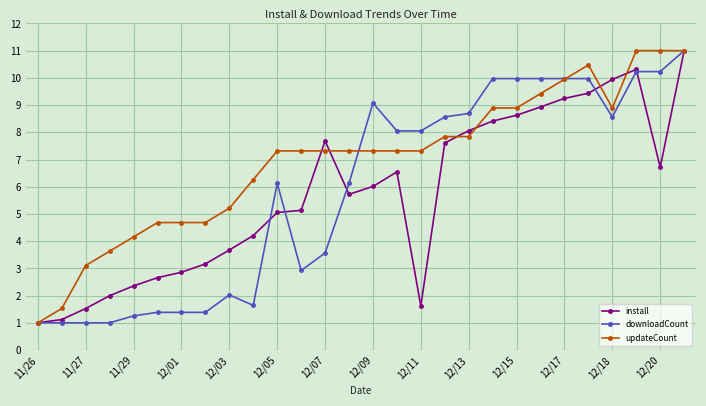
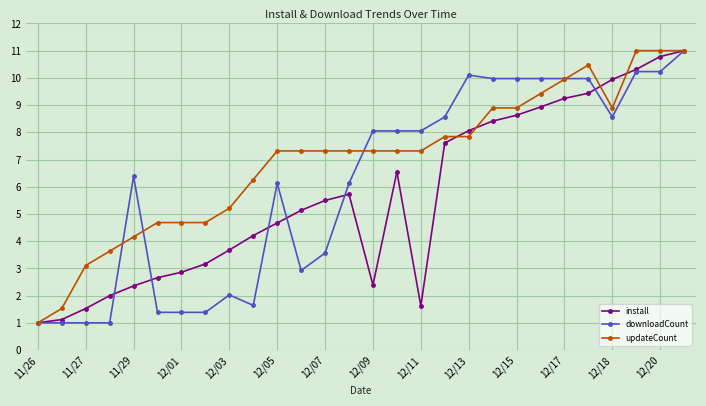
downloadCount, 11/29: 1.3 -> 6.4
install, 12/05: 5.1 -> 4.7
install, 12/07: 7.7 -> 5.5
install, 12/09: 6.0 -> 2.4
downloadCount, 12/09: 9.1 -> 8.1
downloadCount, 12/13: 8.7 -> 10.1
install, 12/20: 6.7 -> 10.8
